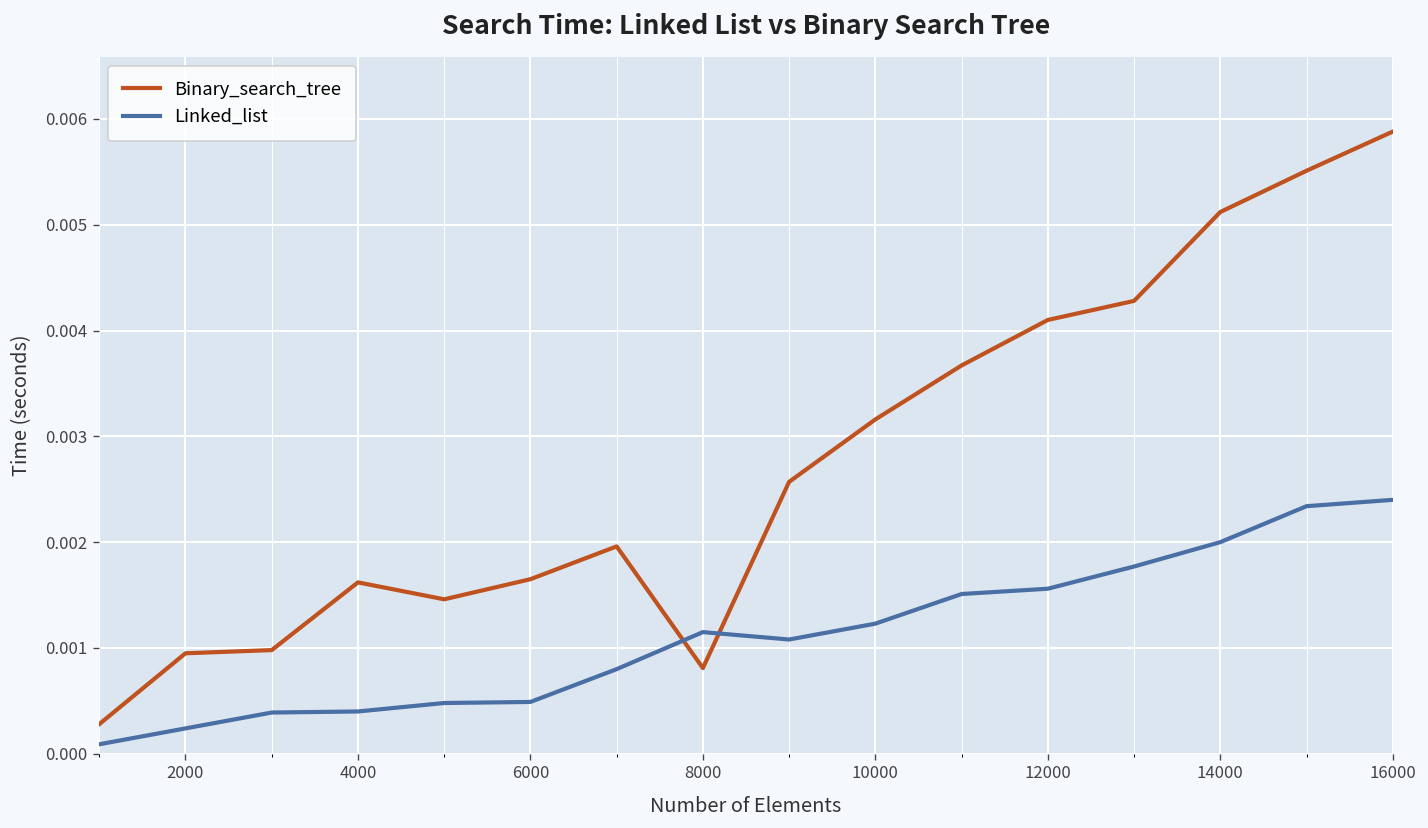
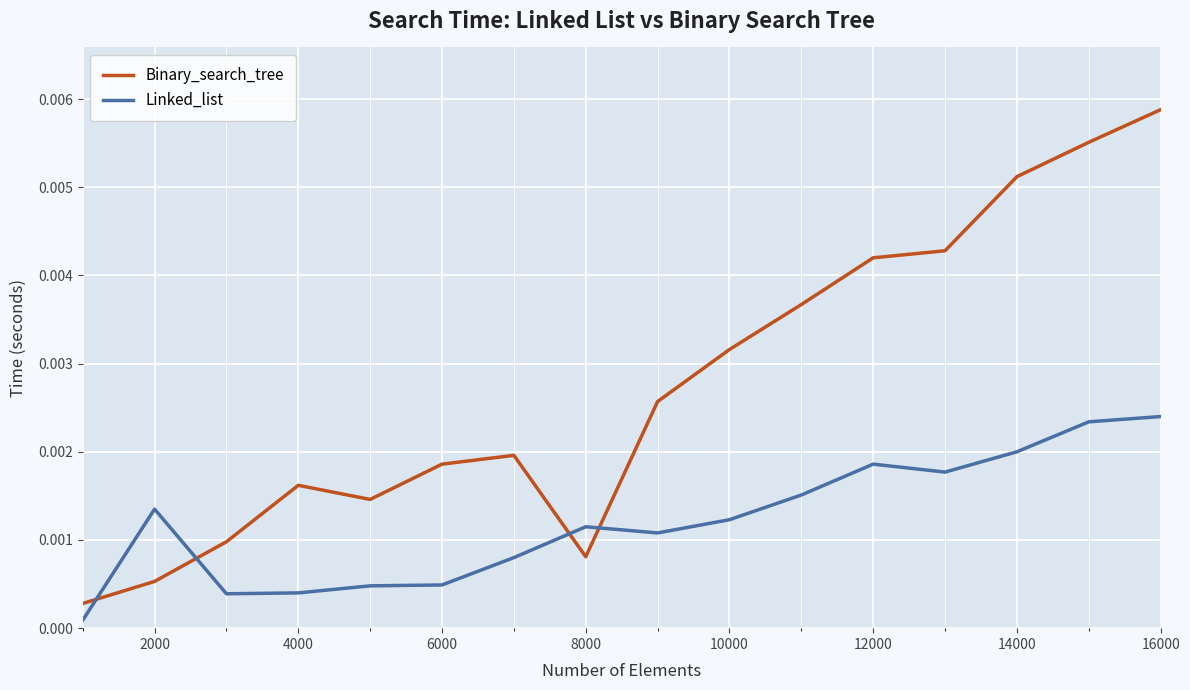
Binary_search_tree, 2000: 0.0010 -> 0.0005
Linked_list, 2000: 0.0002 -> 0.0014
Binary_search_tree, 6000: 0.0017 -> 0.0019
Binary_search_tree, 12000: 0.0041 -> 0.0042
Linked_list, 12000: 0.0016 -> 0.0019
